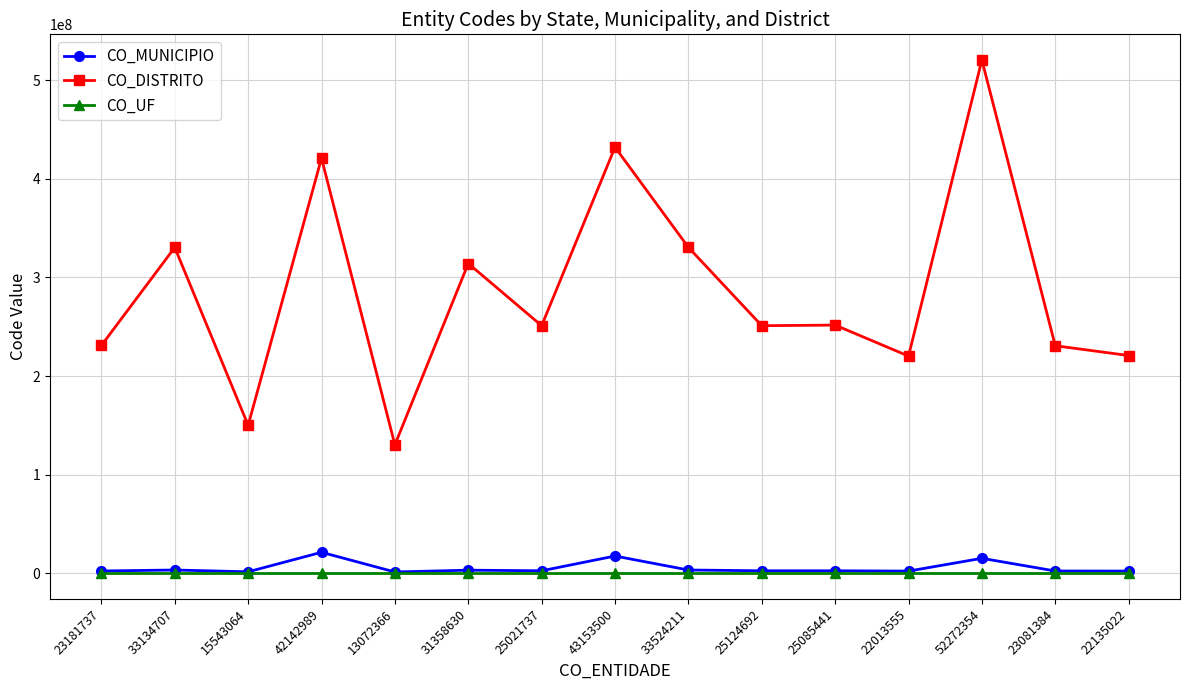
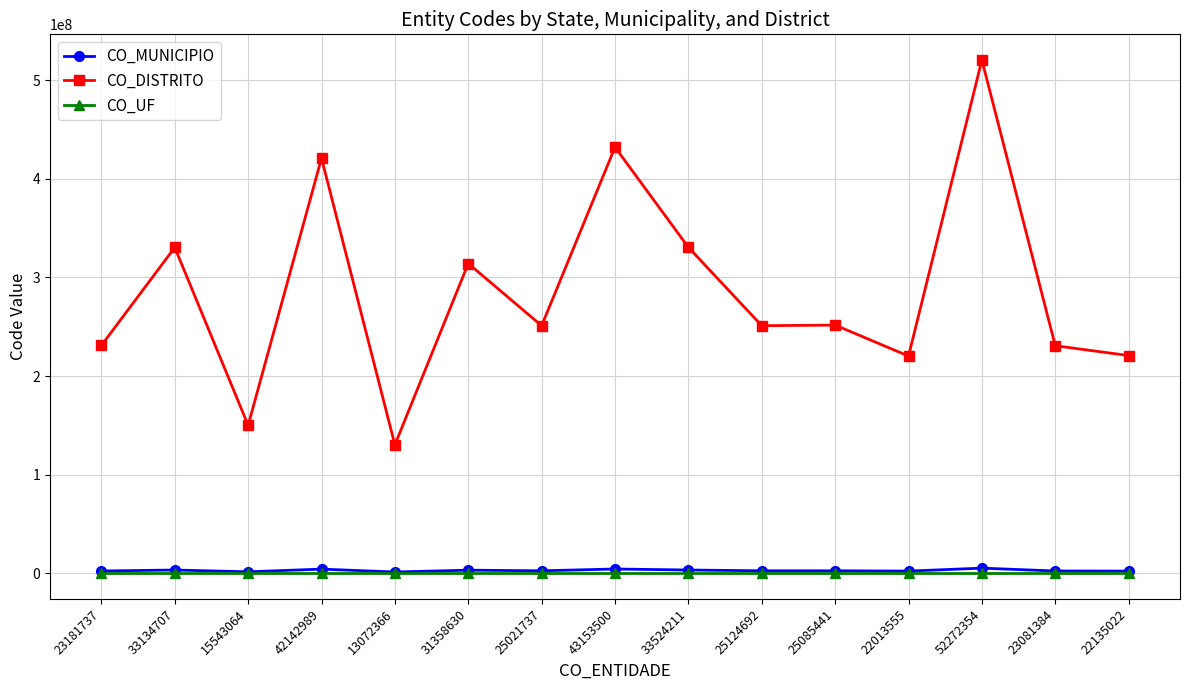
CO_MUNICIPIO, 42142989: 20000000 -> 0
CO_MUNICIPIO, 43153500: 20000000 -> 0
CO_MUNICIPIO, 52272354: 20000000 -> 10000000
